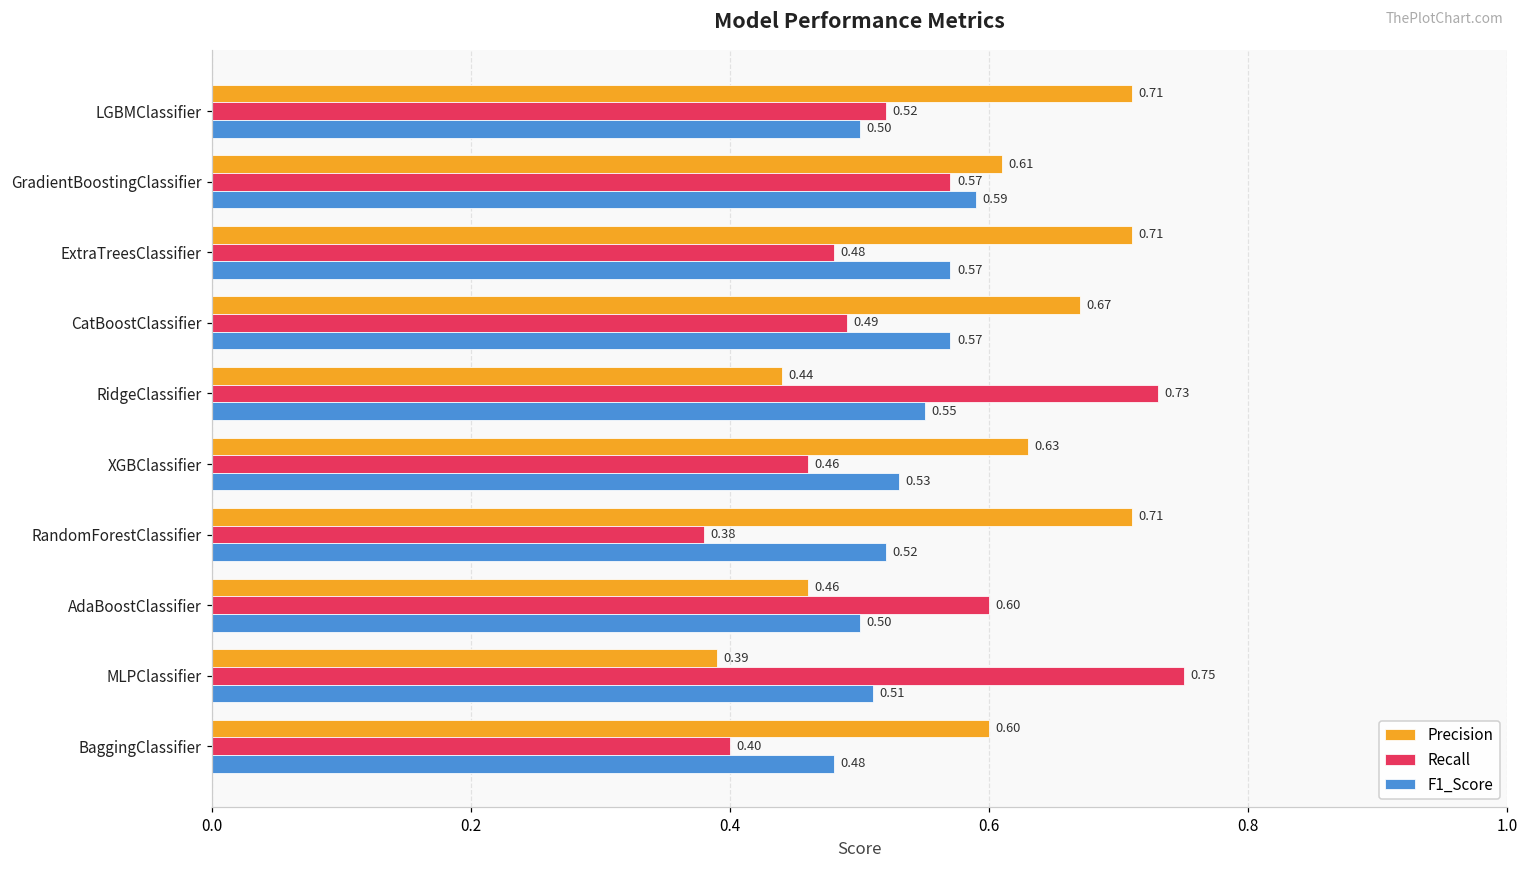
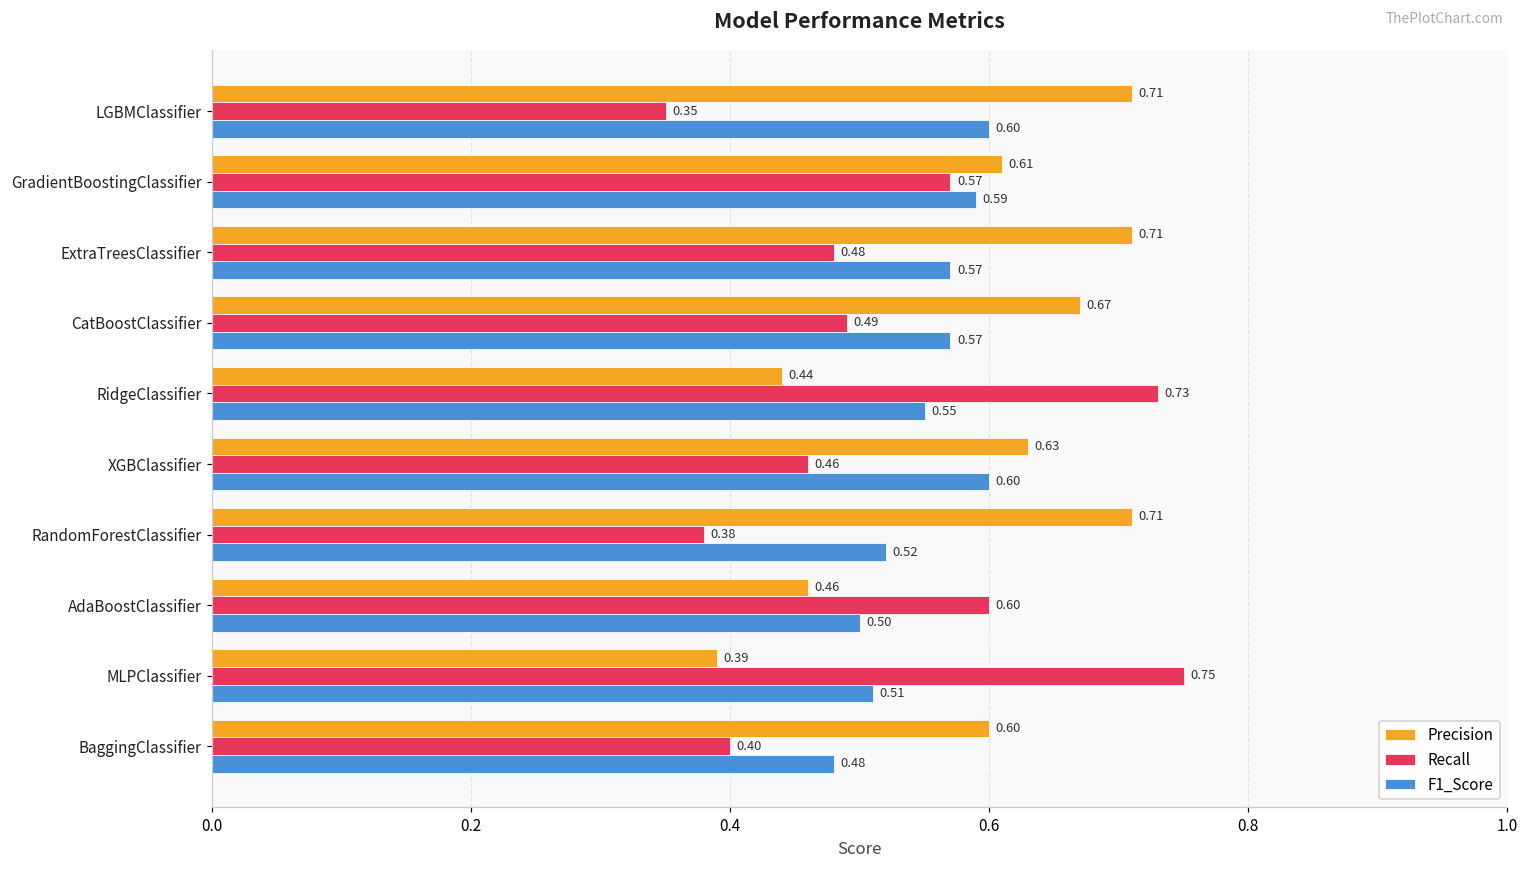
Recall, LGBMClassifier: 0.52 -> 0.35
F1_Score, LGBMClassifier: 0.50 -> 0.60
F1_Score, XGBClassifier: 0.53 -> 0.60
